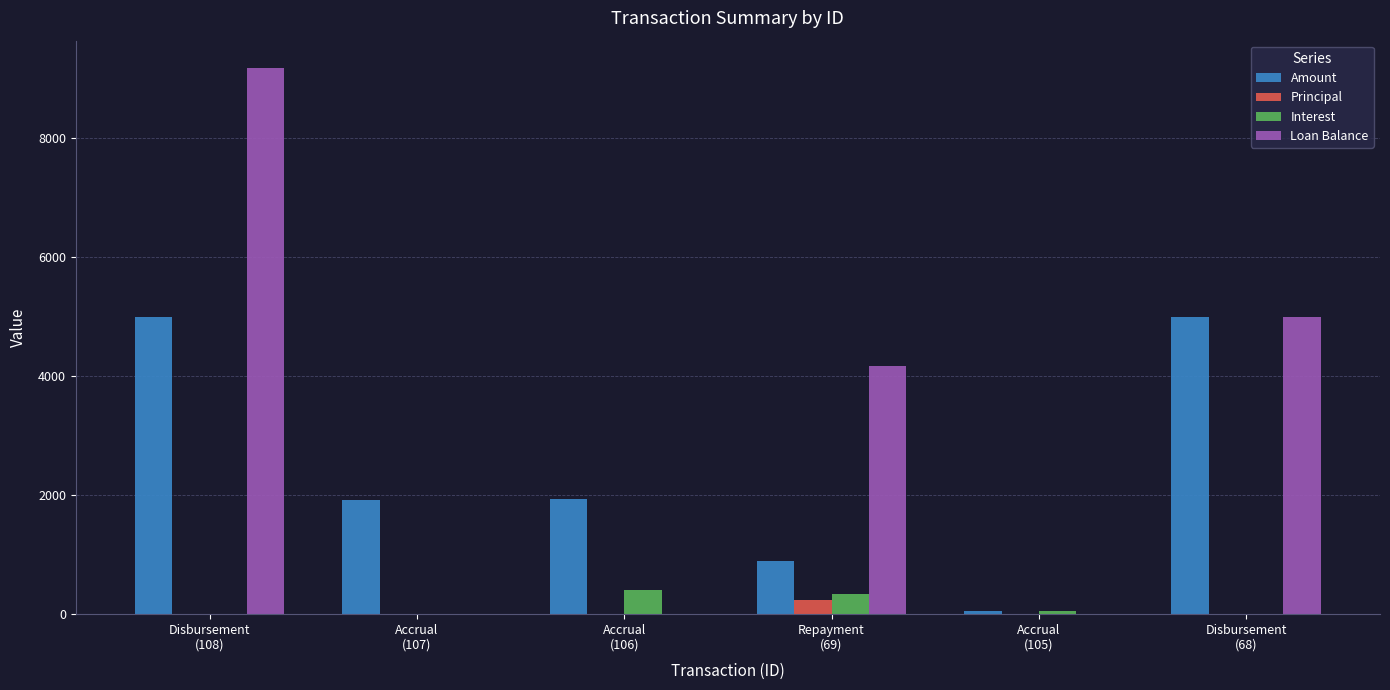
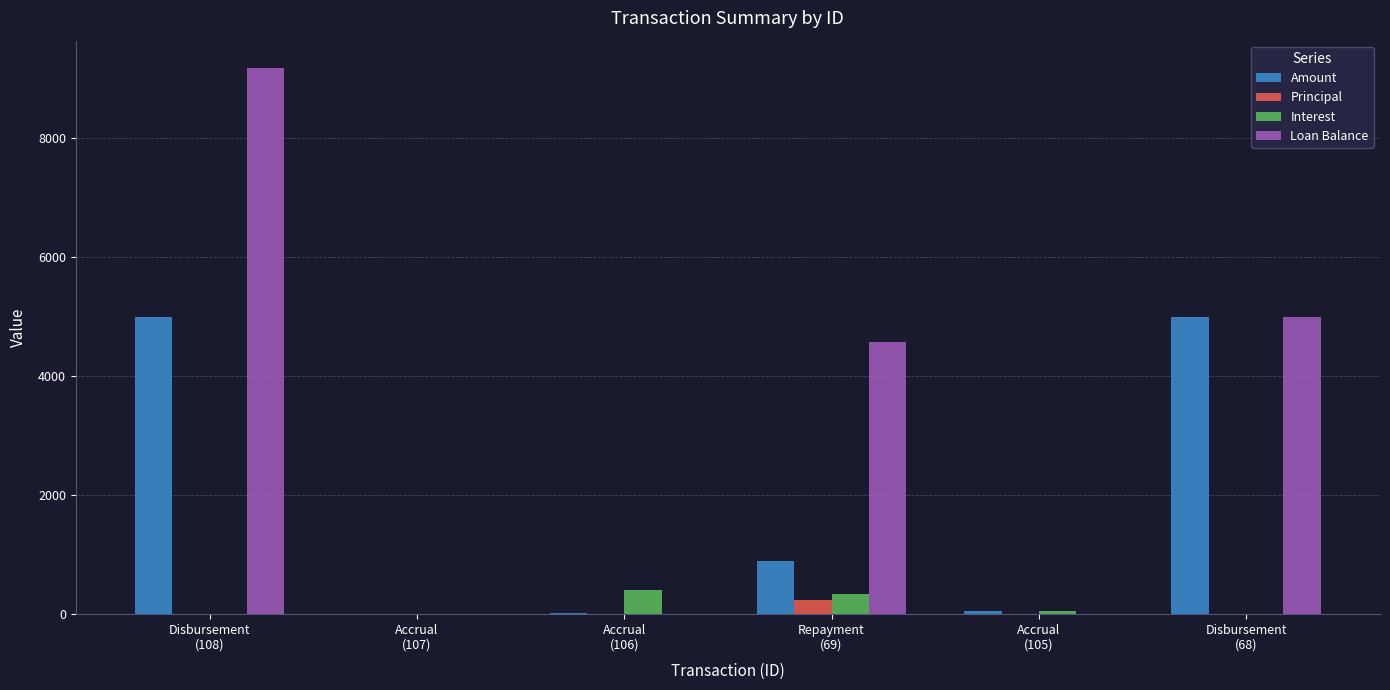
Amount, Accrual (107): 1900 -> 0
Amount, Accrual (106): 1900 -> 0
Loan Balance, Repayment (69): 4200 -> 4600
